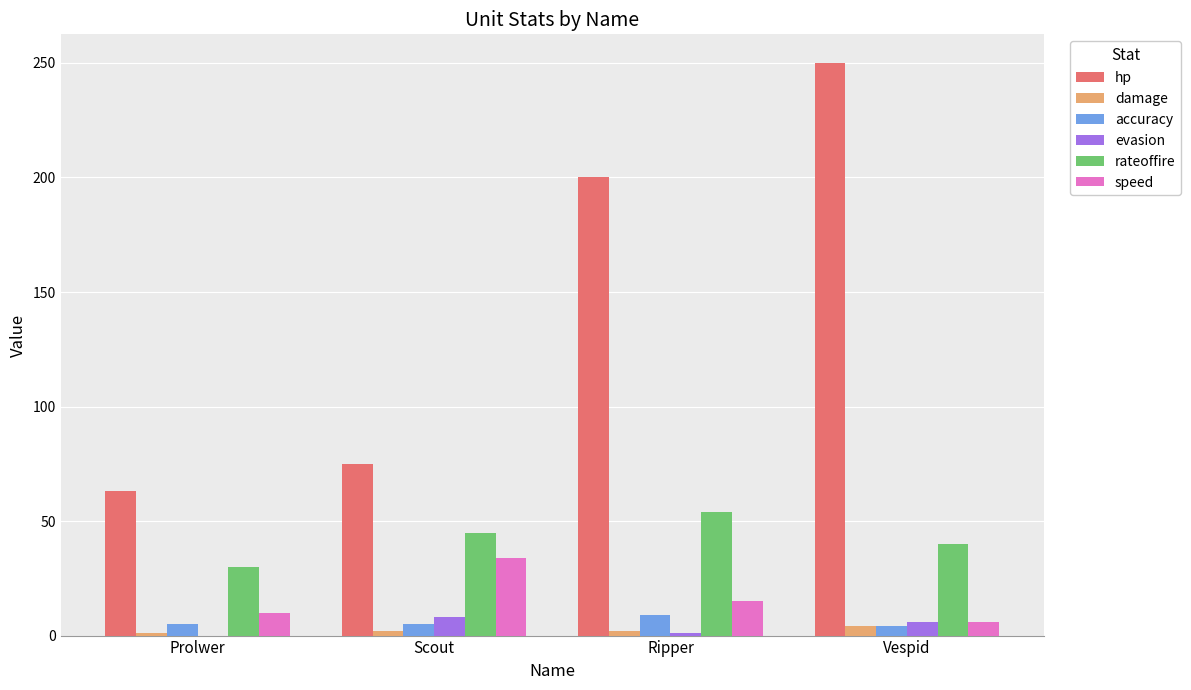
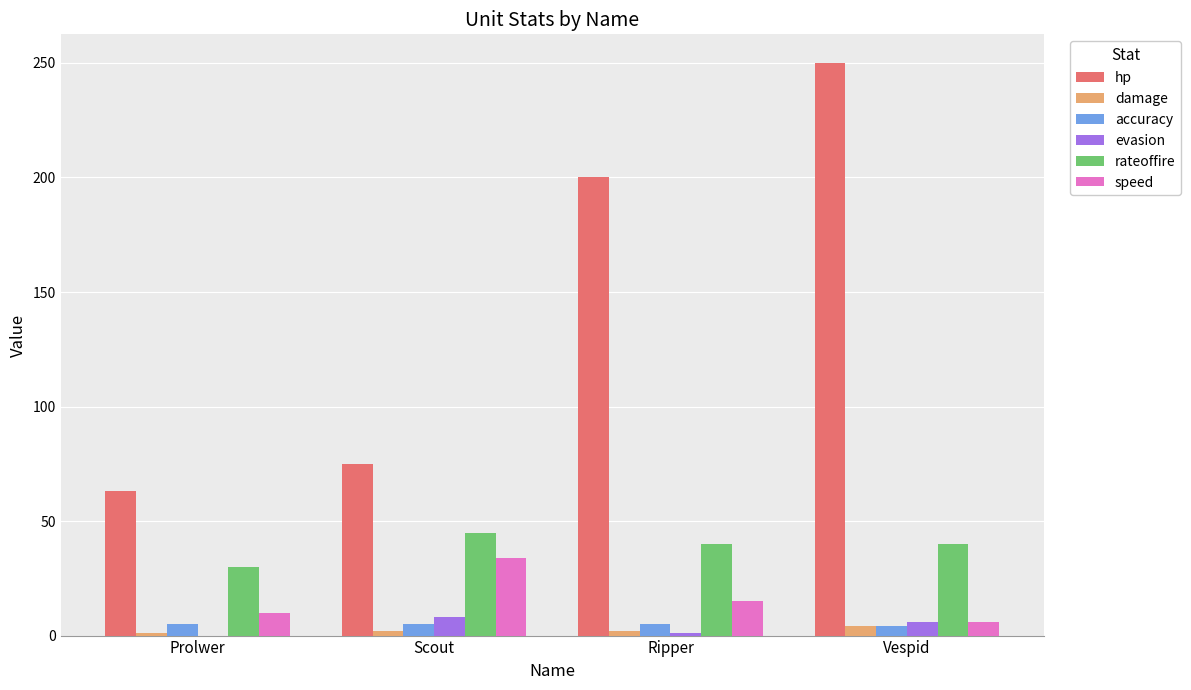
accuracy, Ripper: 9 -> 5
rateoffire, Ripper: 54 -> 40
